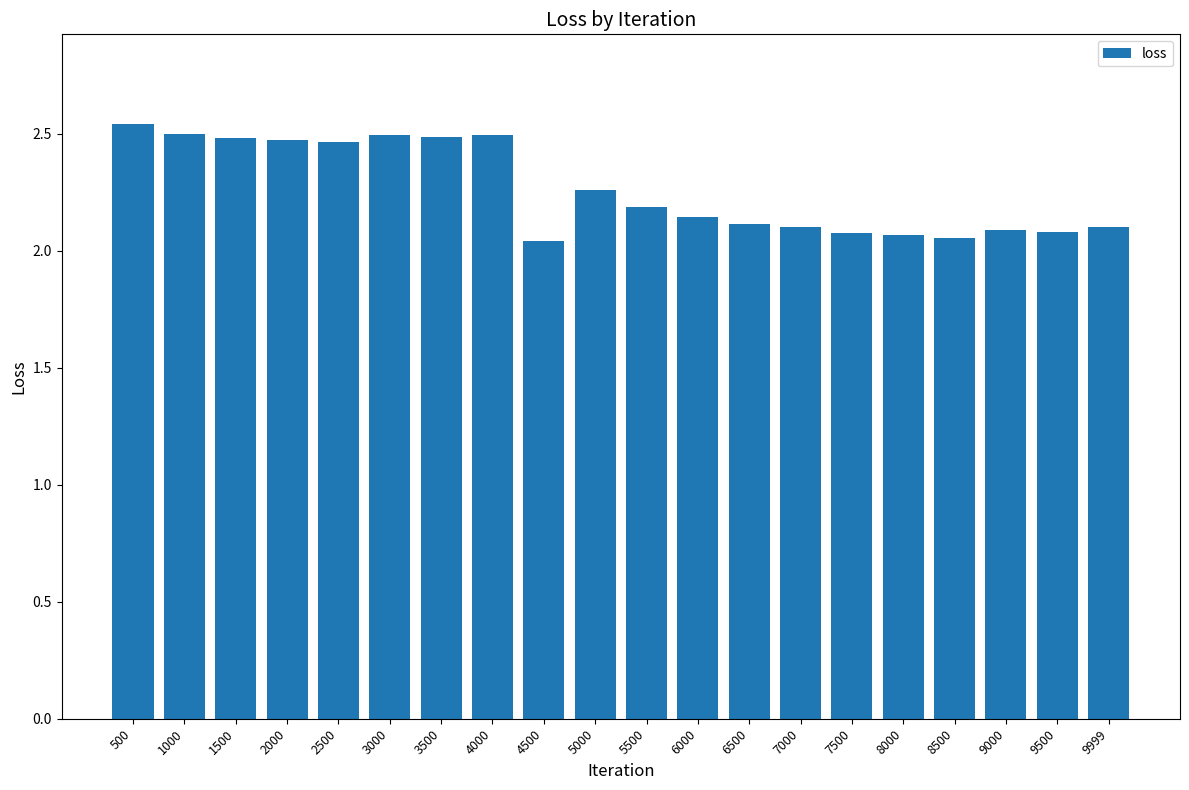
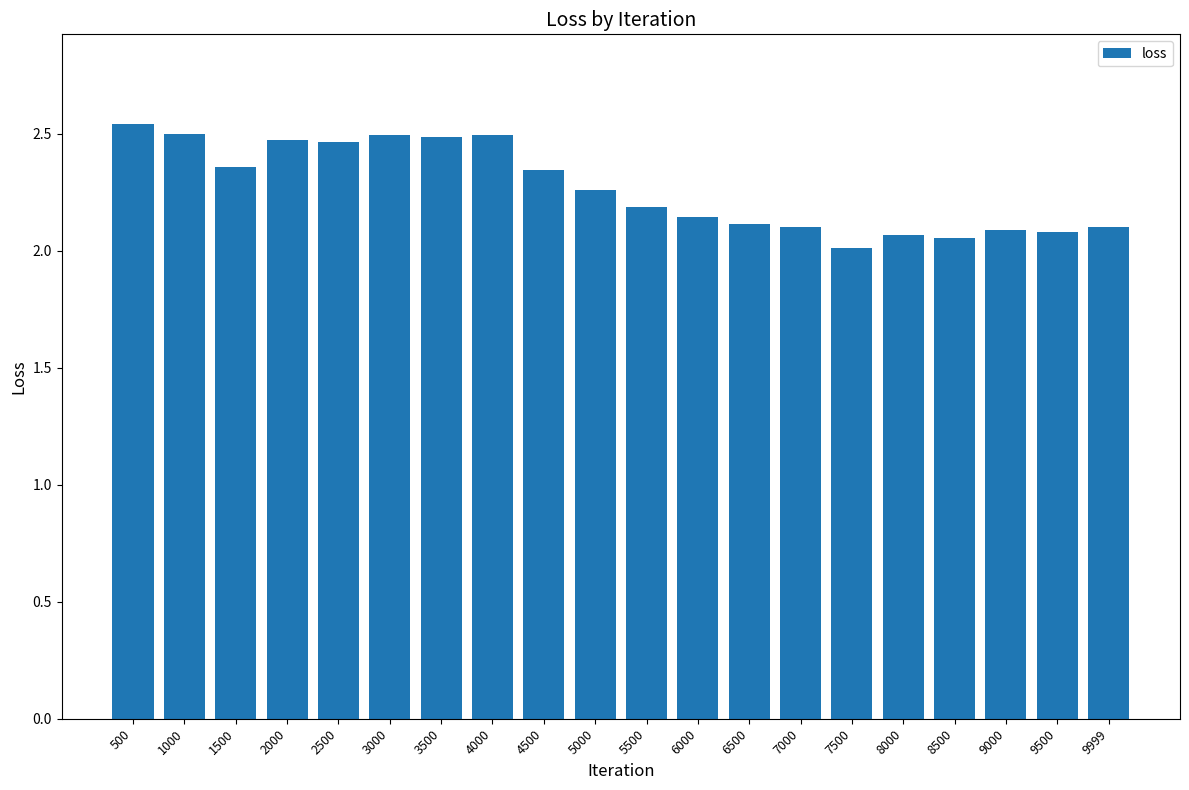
1500: 2.48 -> 2.36
4500: 2.04 -> 2.35
7500: 2.08 -> 2.01
